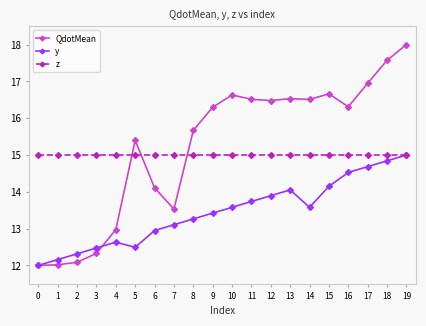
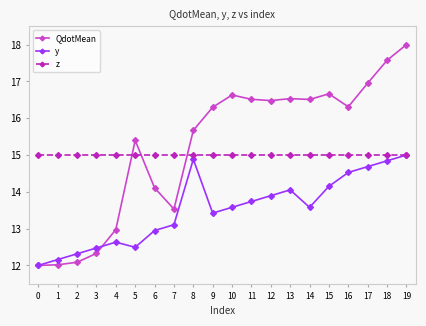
y, 8: 13.3 -> 14.9
